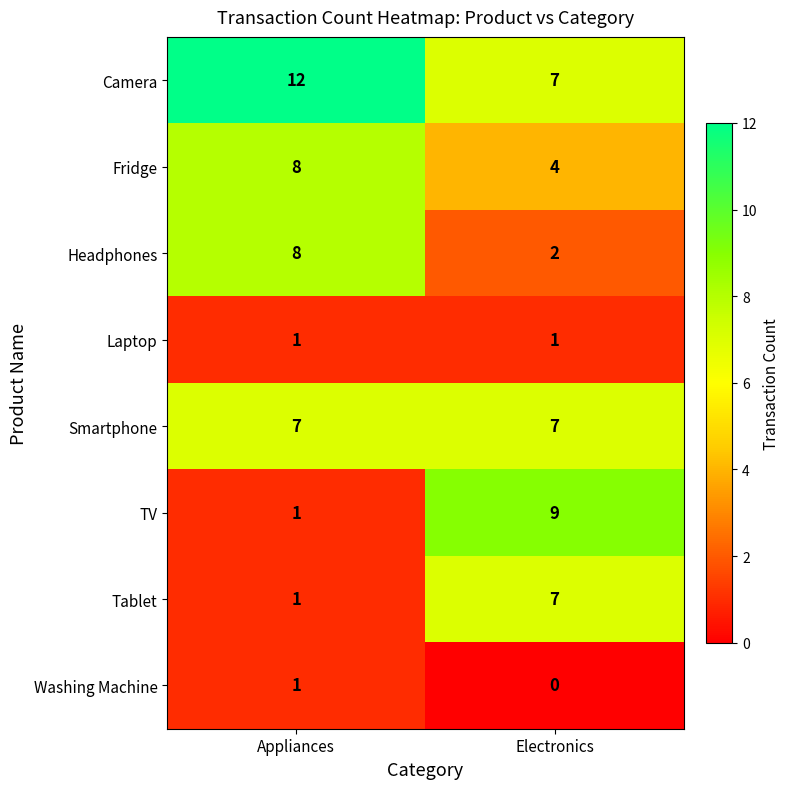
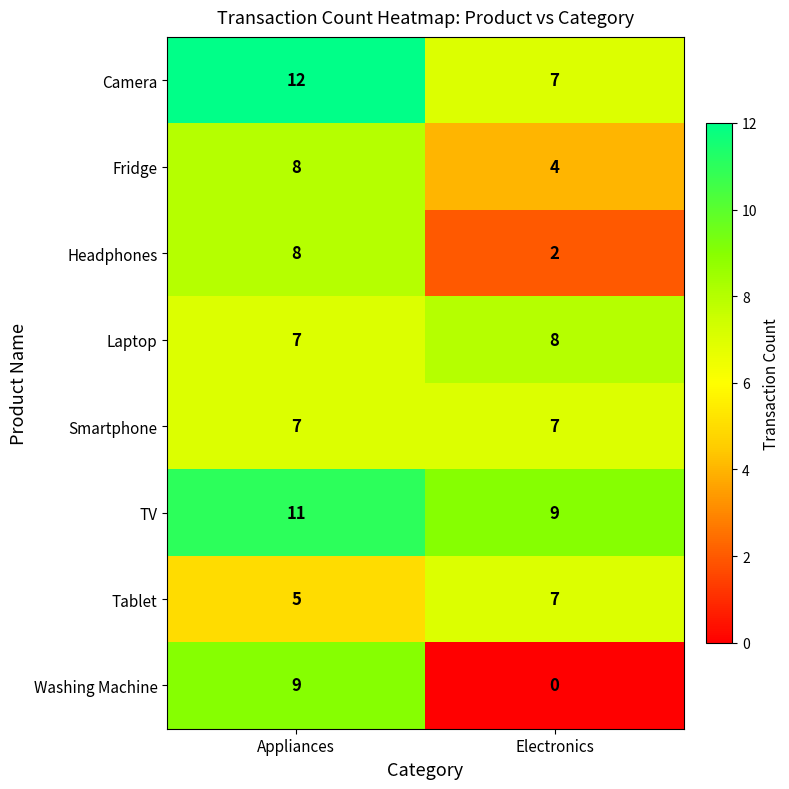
Laptop, Appliances: 1 -> 7
Laptop, Electronics: 1 -> 8
TV, Appliances: 1 -> 11
Tablet, Appliances: 1 -> 5
Washing Machine, Appliances: 1 -> 9
